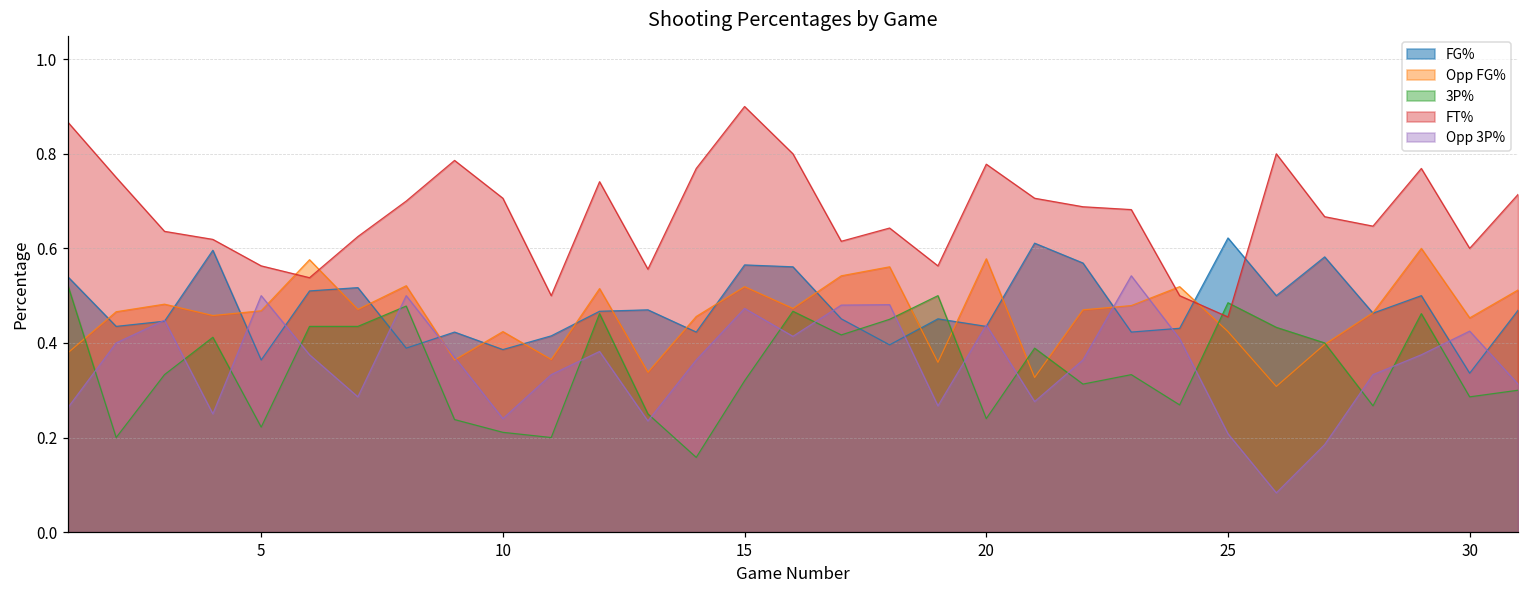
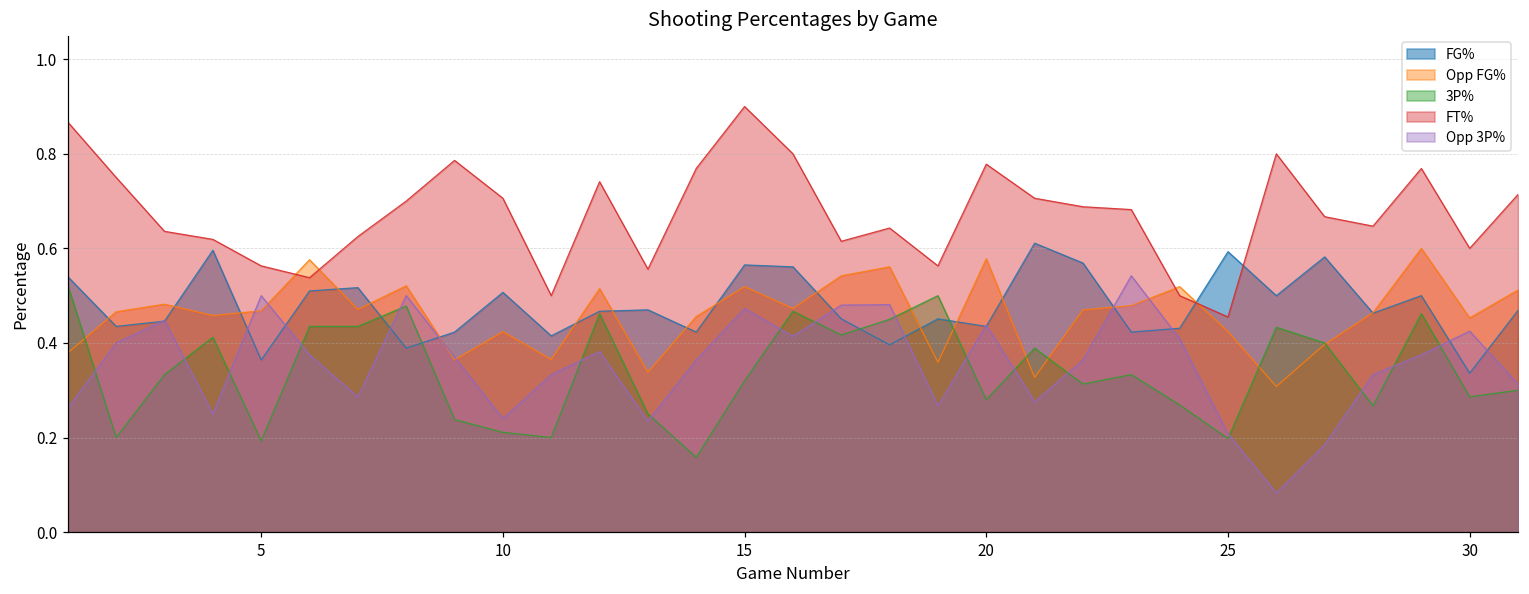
3P%, 5: 0.22 -> 0.19
FG%, 10: 0.39 -> 0.51
3P%, 20: 0.24 -> 0.28
FG%, 25: 0.62 -> 0.59
3P%, 25: 0.49 -> 0.20
